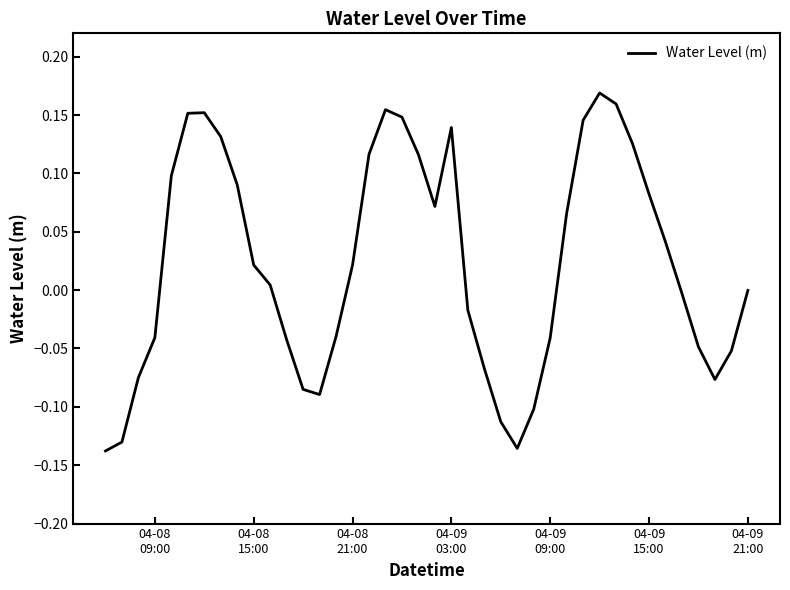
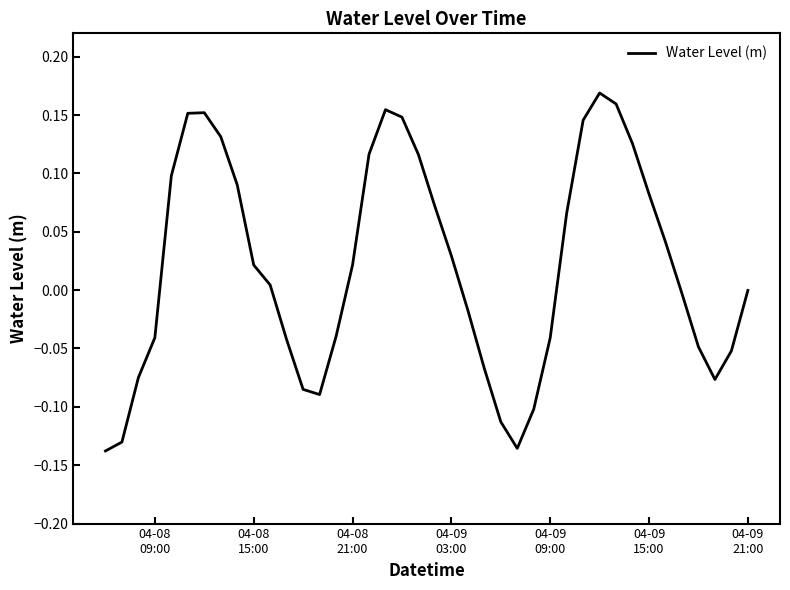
04-09 03:00: 0.139 -> 0.029
